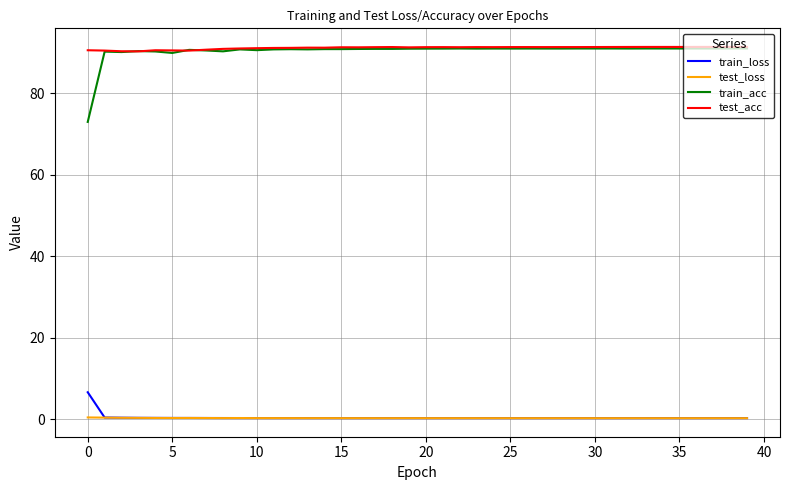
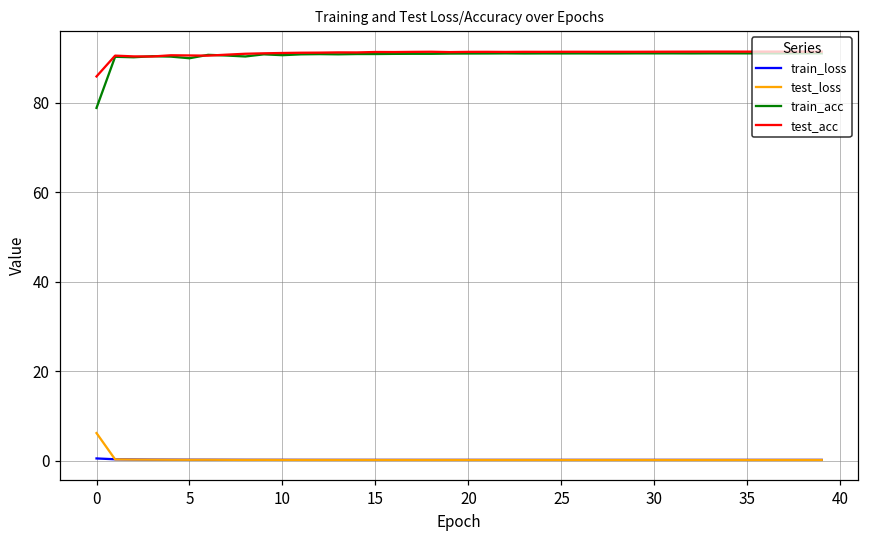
train_loss, 0: 7 -> 1
test_loss, 0: 0 -> 6
train_acc, 0: 73 -> 79
test_acc, 0: 91 -> 86
